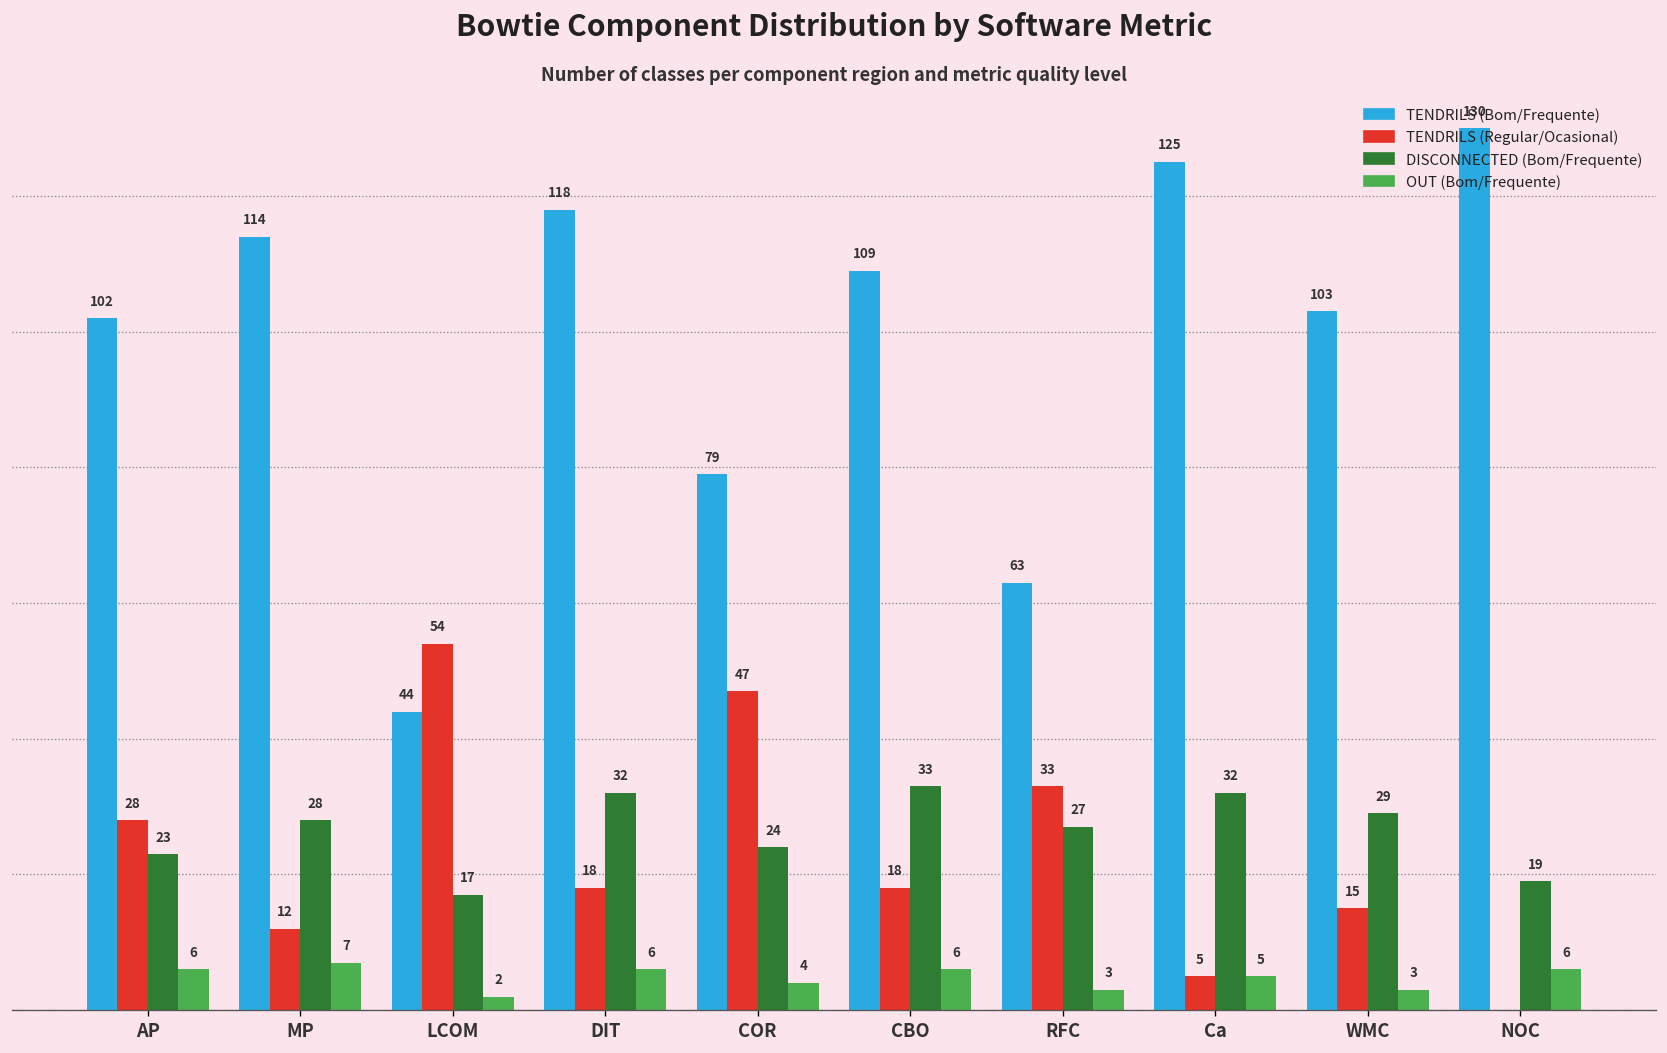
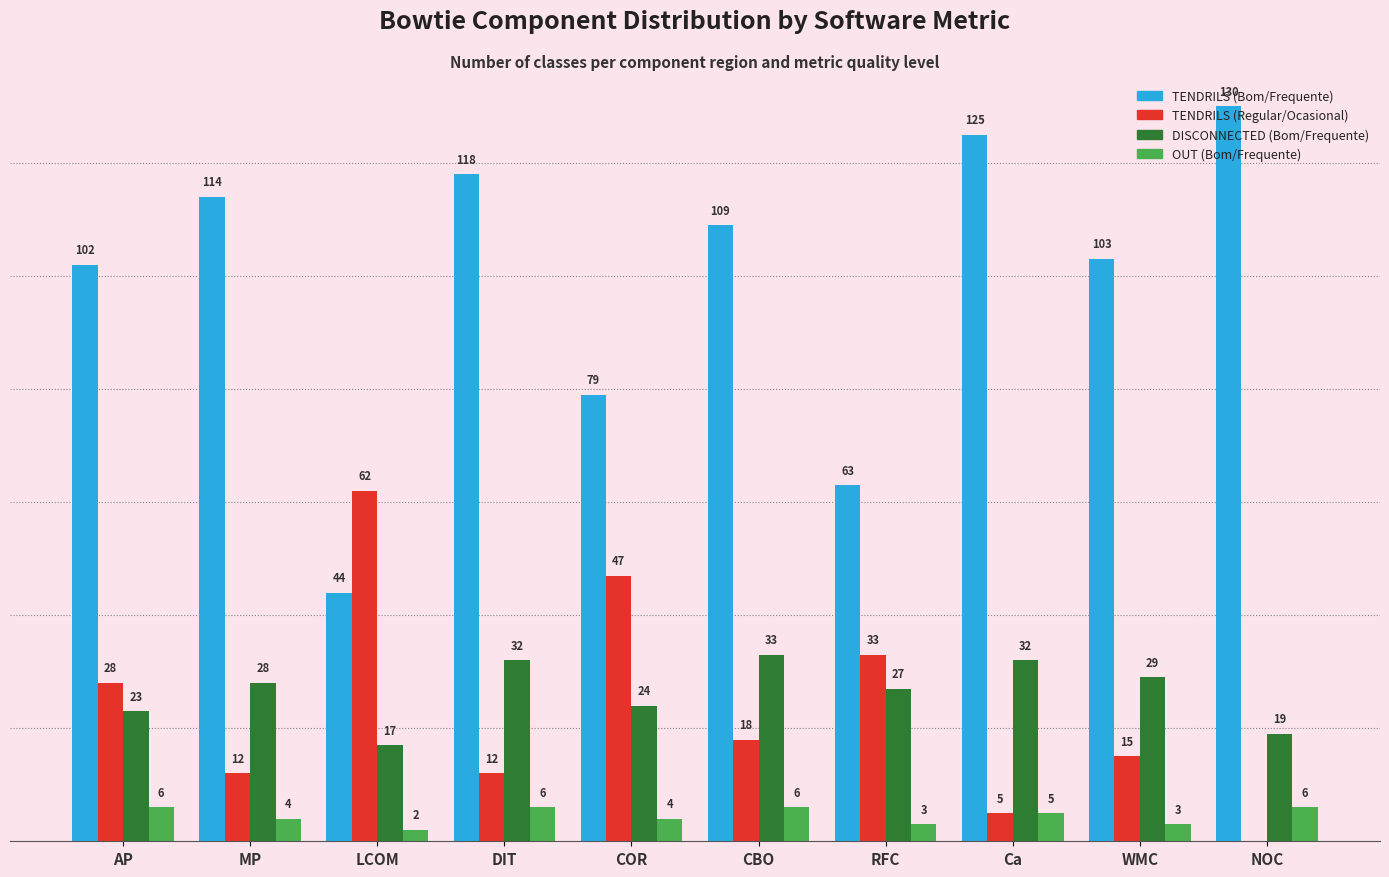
OUT (Bom/Frequente), MP: 7 -> 4
TENDRILS (Regular/Ocasional), LCOM: 54 -> 62
TENDRILS (Regular/Ocasional), DIT: 18 -> 12
